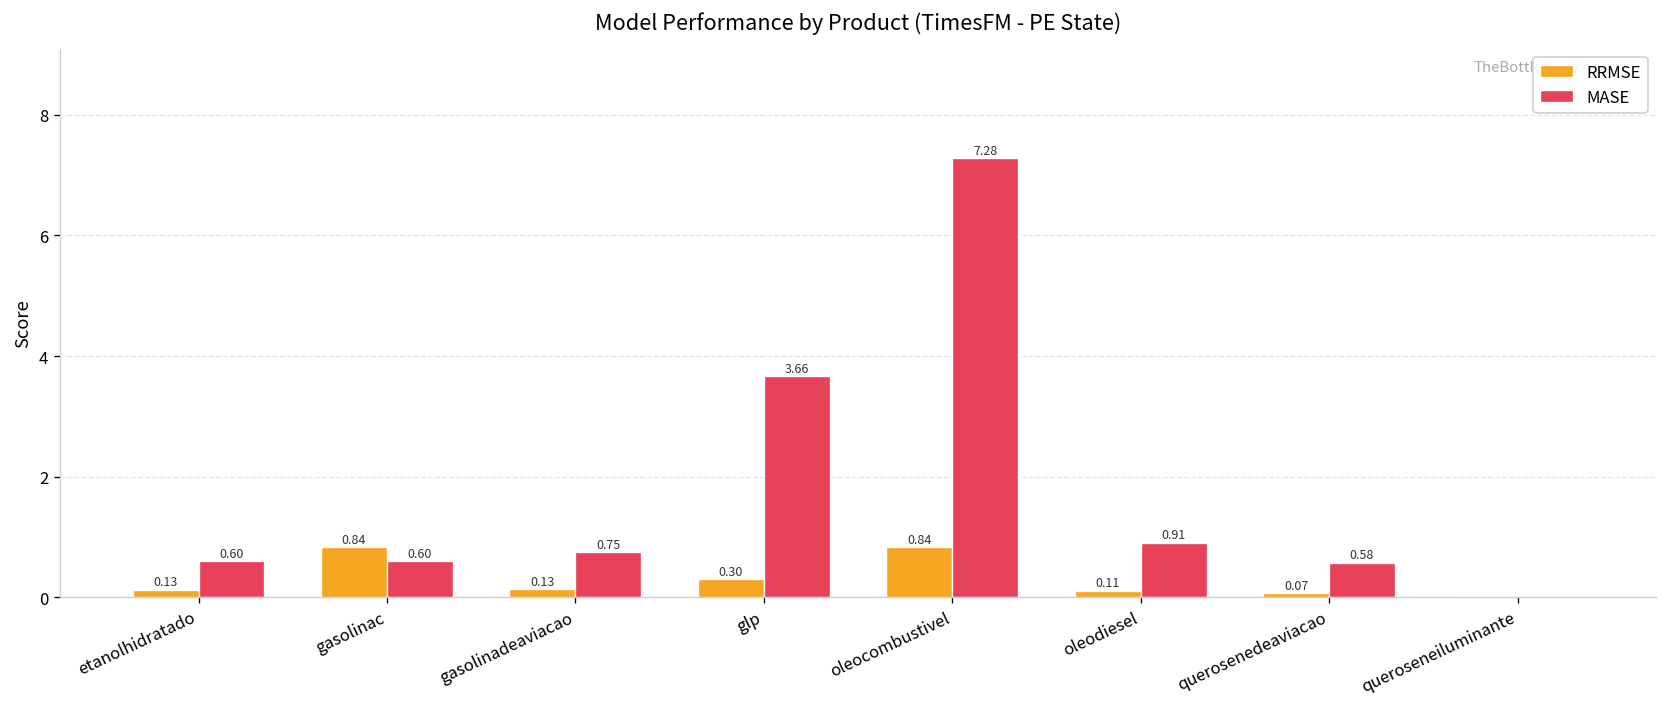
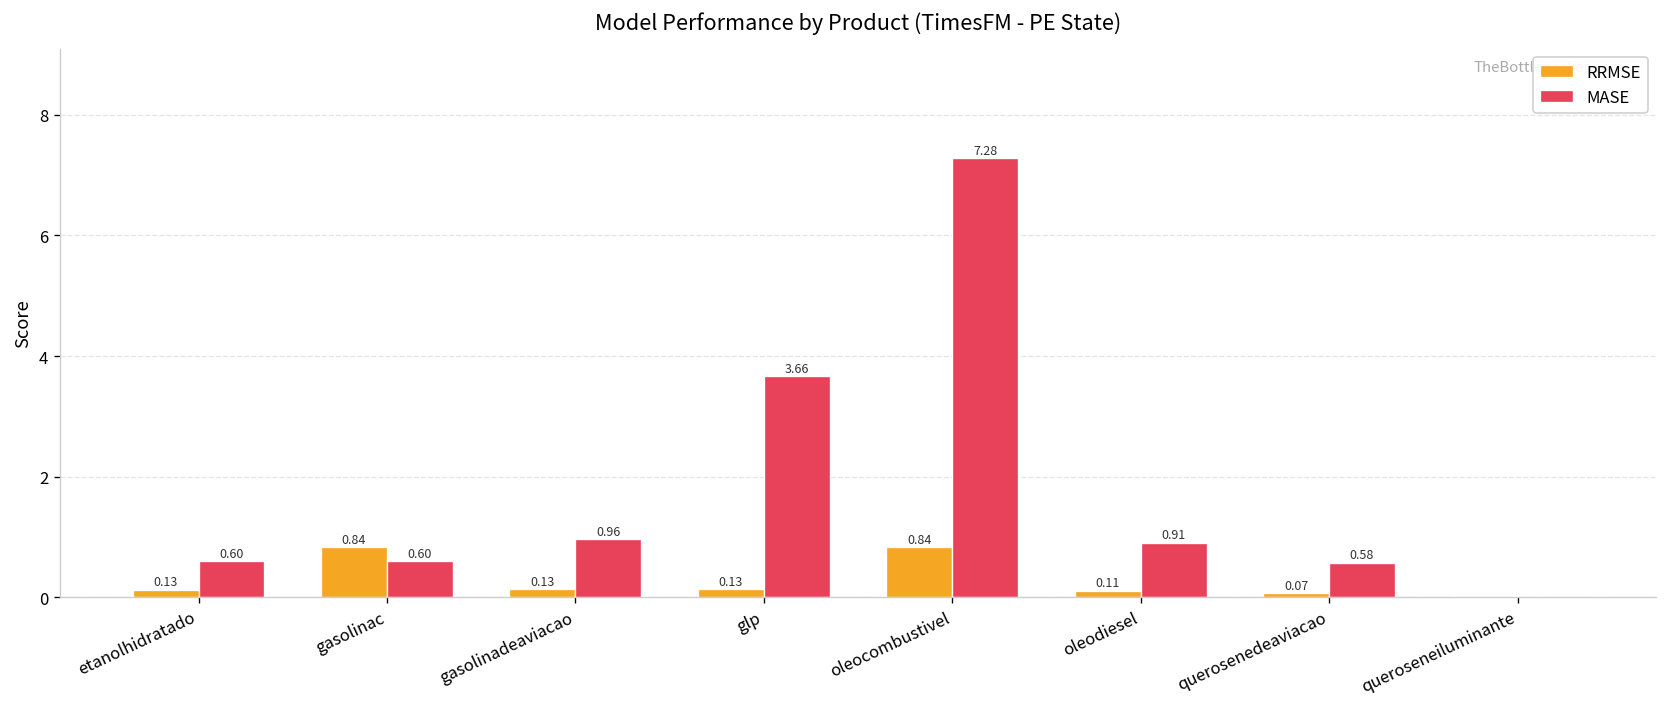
MASE, gasolinadeaviacao: 0.75 -> 0.96
RRMSE, glp: 0.30 -> 0.13
